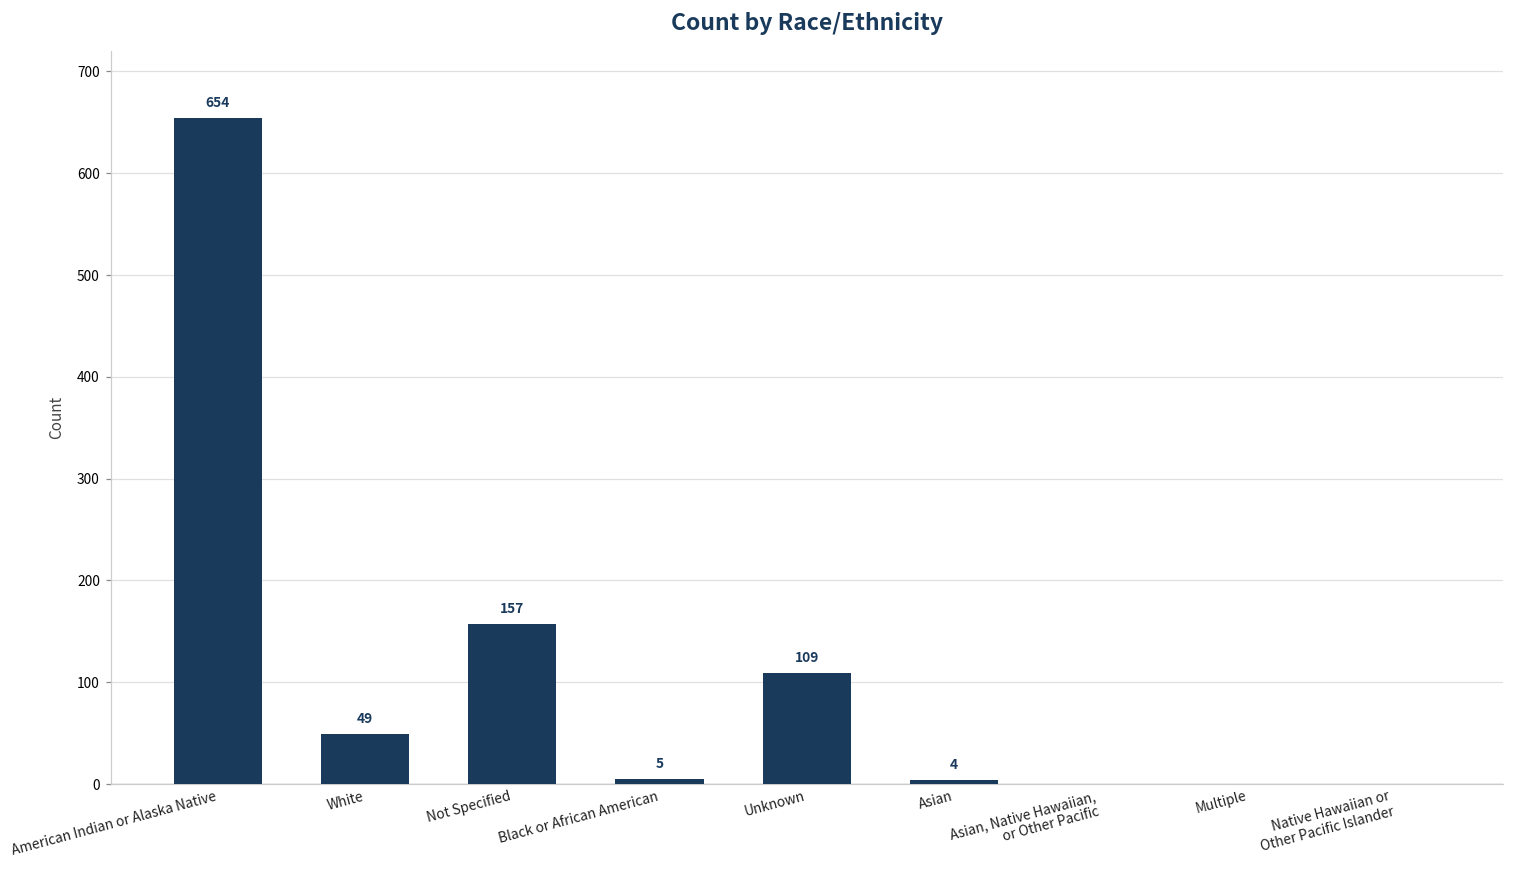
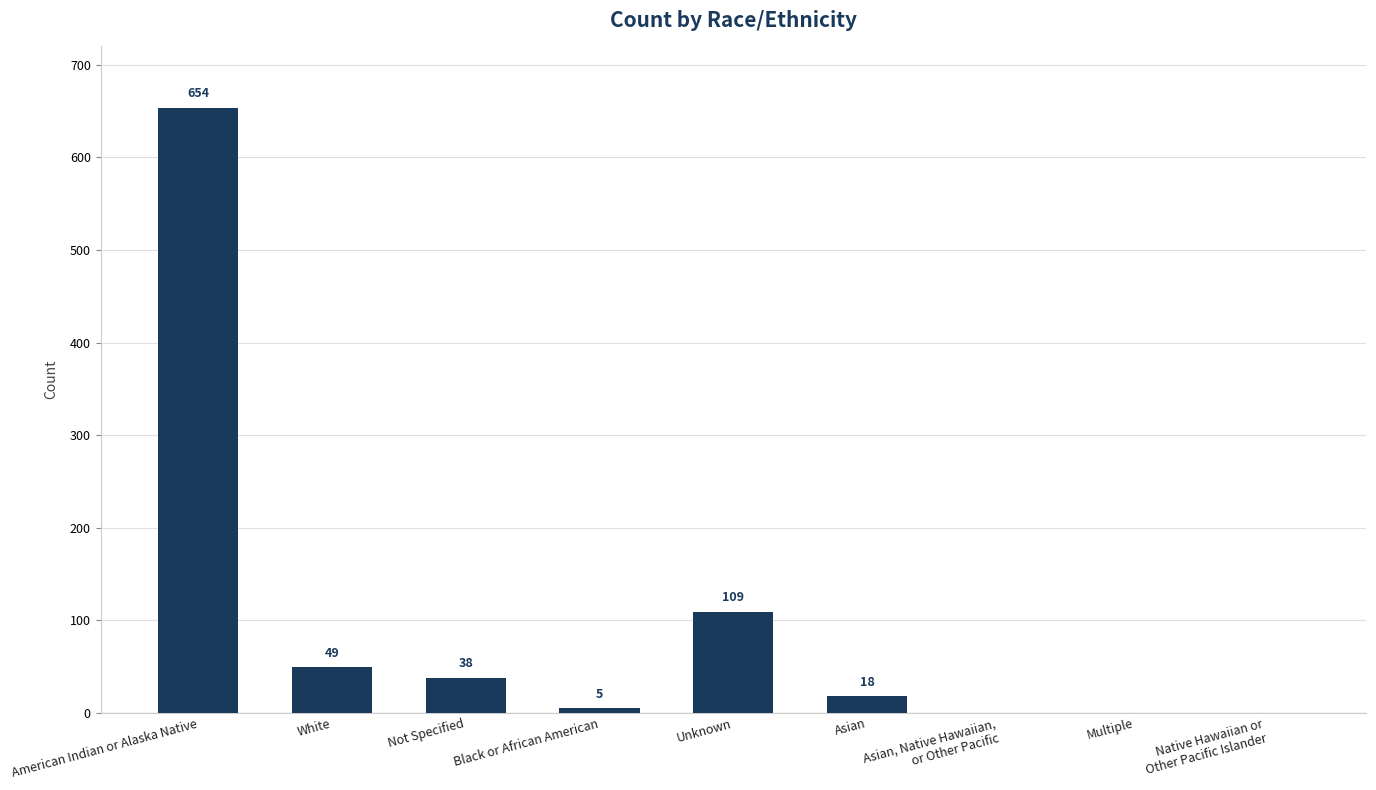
Not Specified: 157 -> 38
Asian: 4 -> 18
